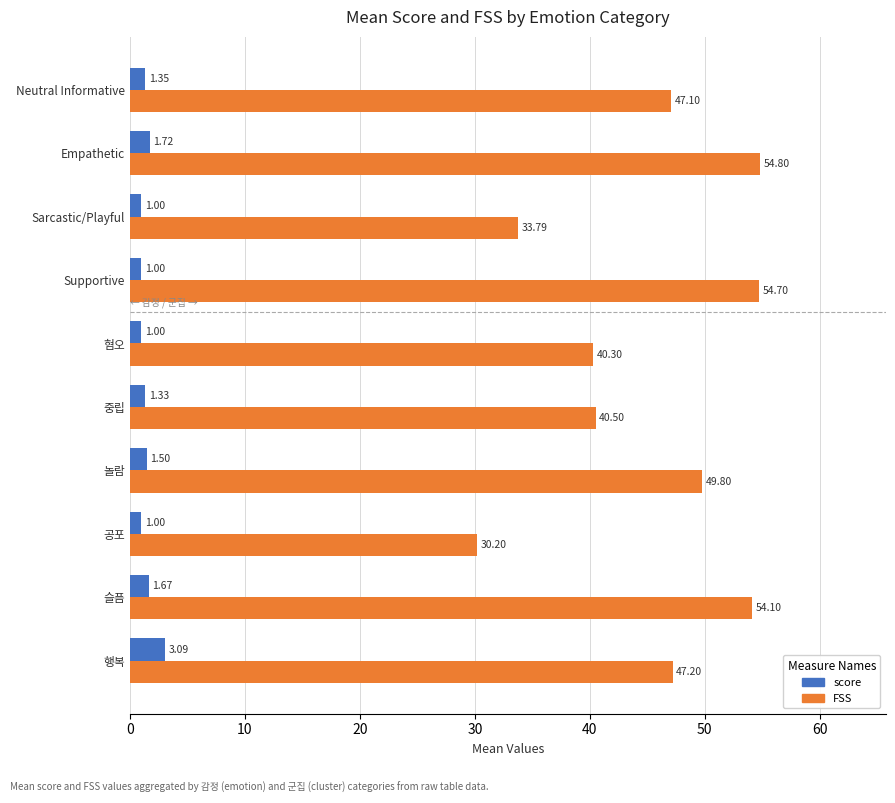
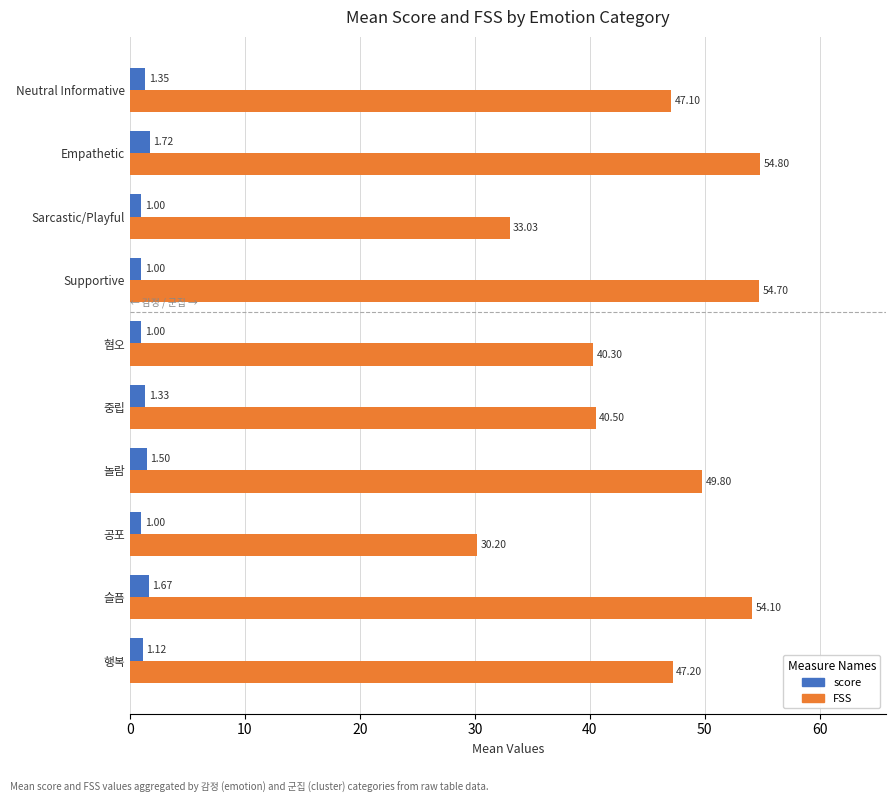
FSS, Sarcastic/Playful: 33.79 -> 33.03
score, 행복: 3.09 -> 1.12
